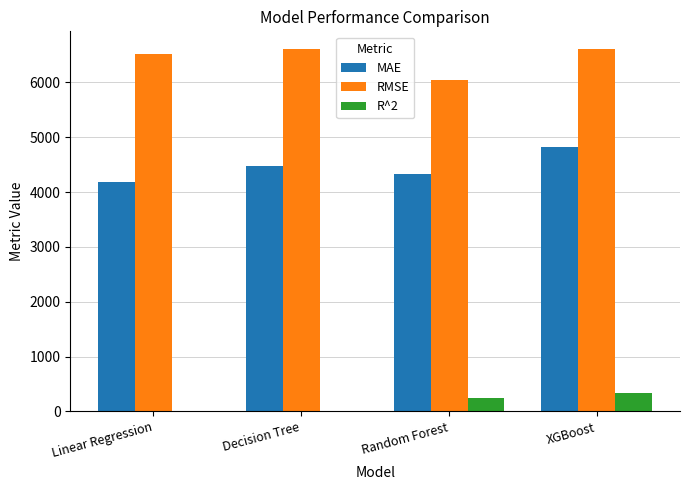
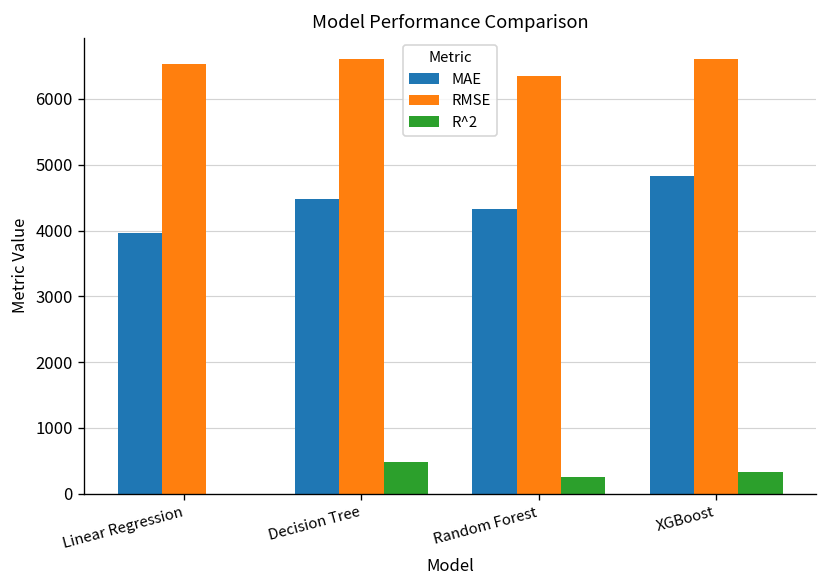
MAE, Linear Regression: 4200 -> 4000
R^2, Decision Tree: 0 -> 500
RMSE, Random Forest: 6000 -> 6300
